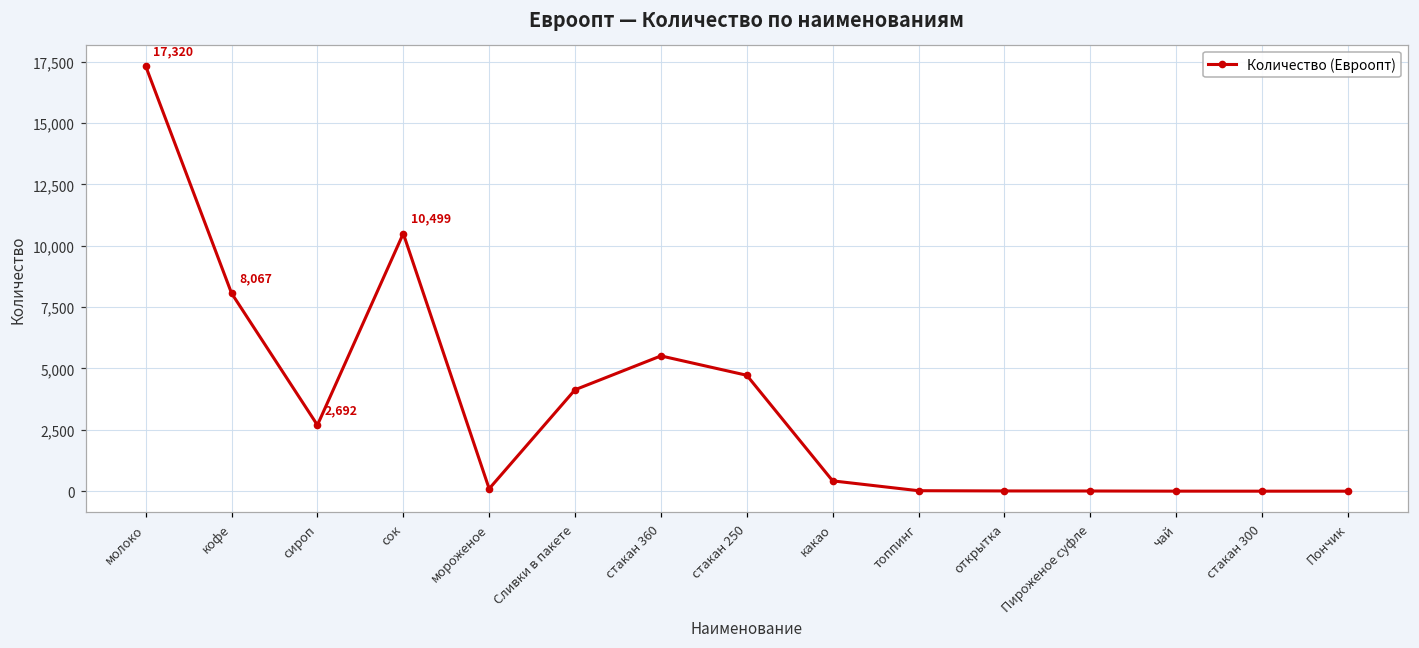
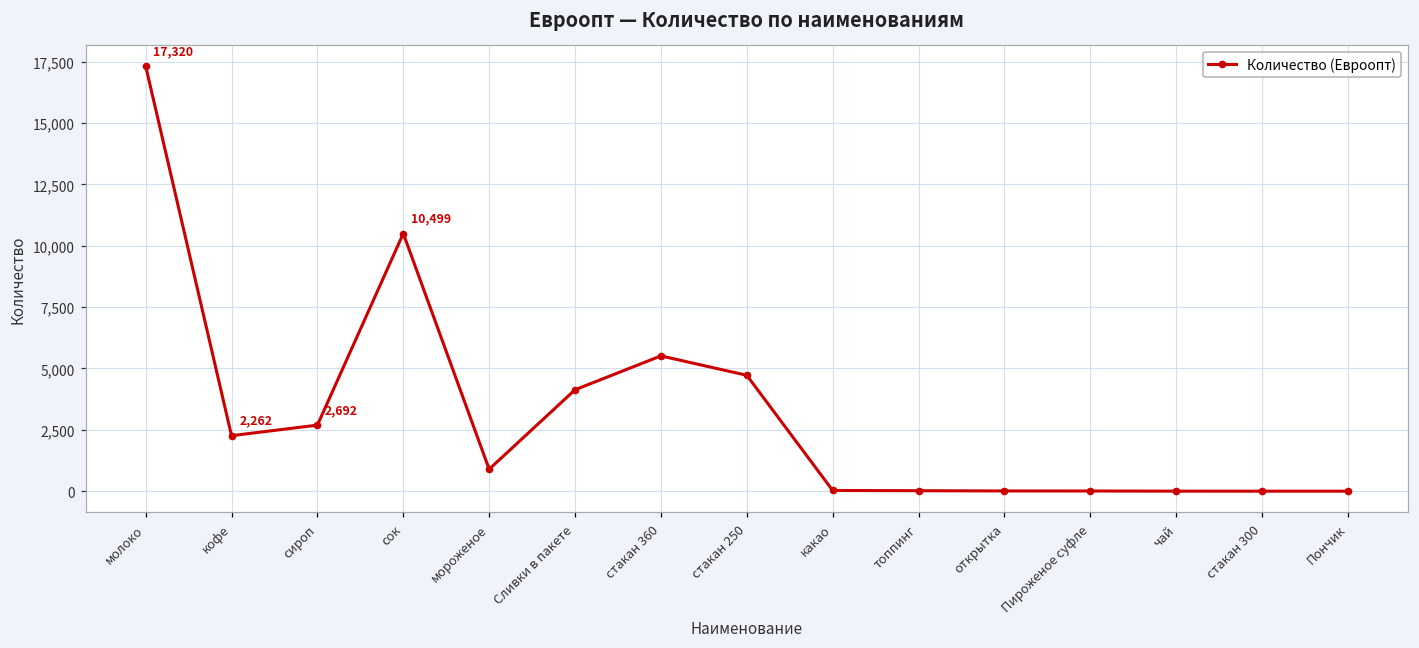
кофе: 8,067 -> 2,262
мороженое: 100 -> 900
какао: 400 -> 0
